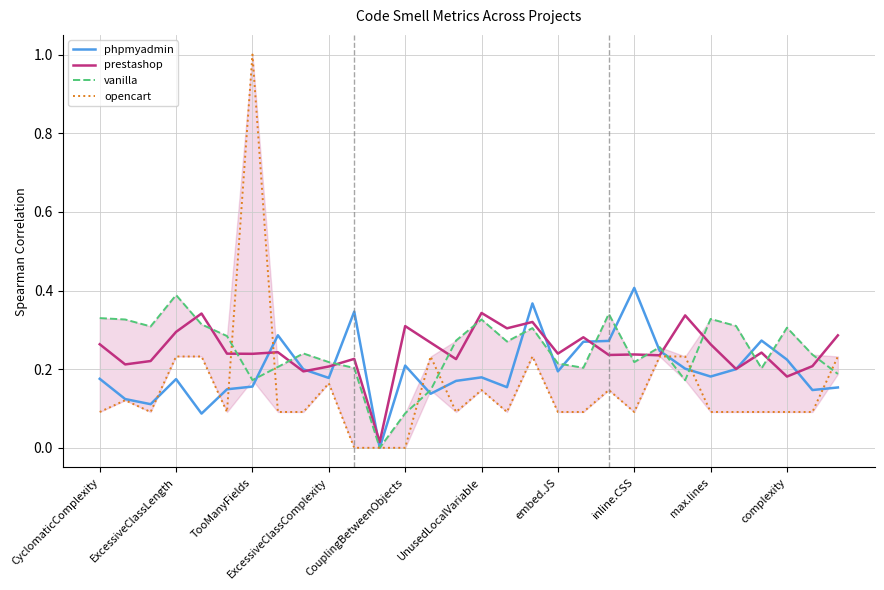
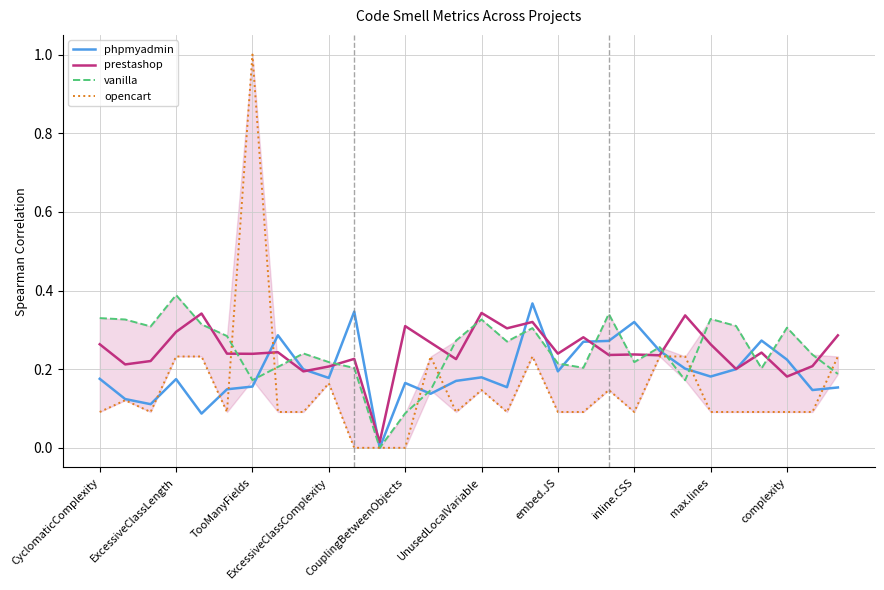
phpmyadmin, CouplingBetweenObjects: 0.21 -> 0.16
phpmyadmin, inline.CSS: 0.41 -> 0.32
